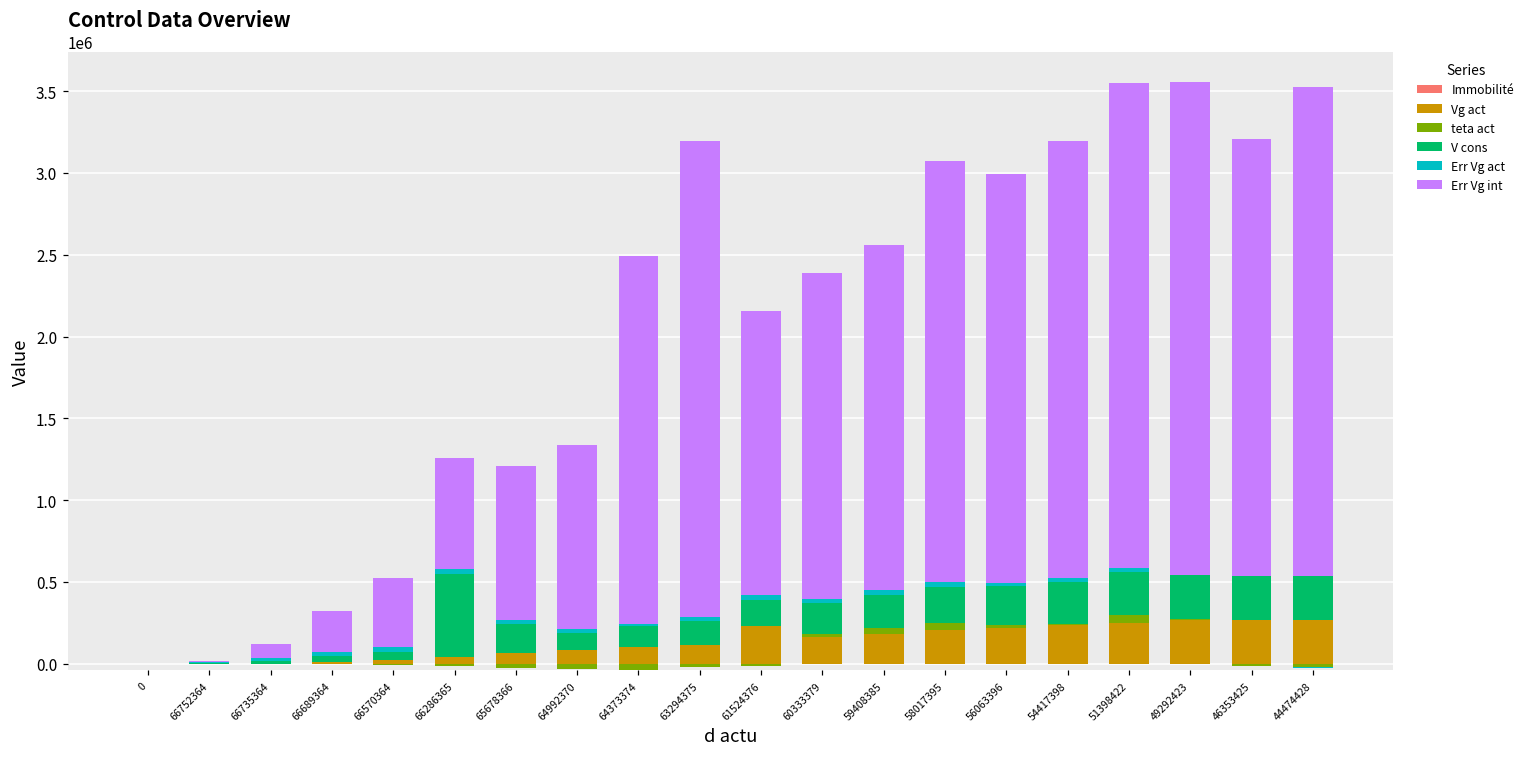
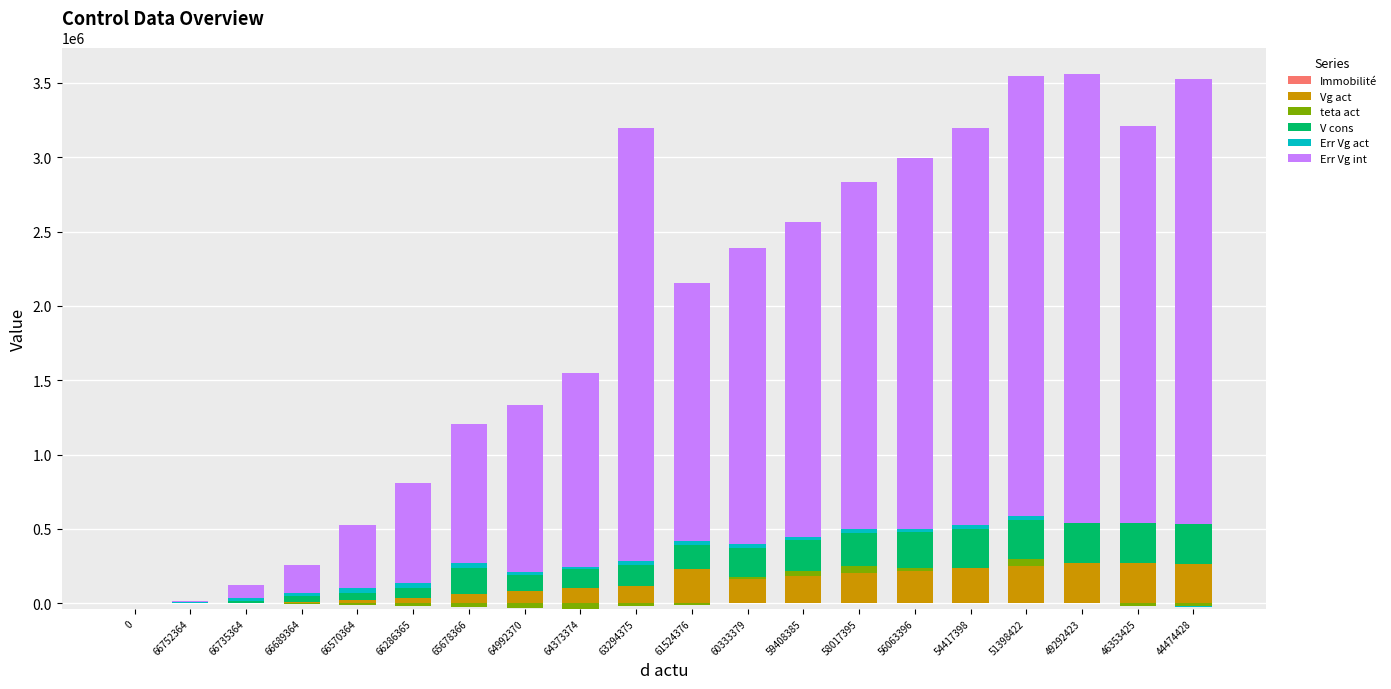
Err Vg int, 66689364: 250000 -> 180000
V cons, 66286365: 510000 -> 60000
Err Vg int, 64373374: 2250000 -> 1310000
Err Vg int, 58017395: 2580000 -> 2340000
